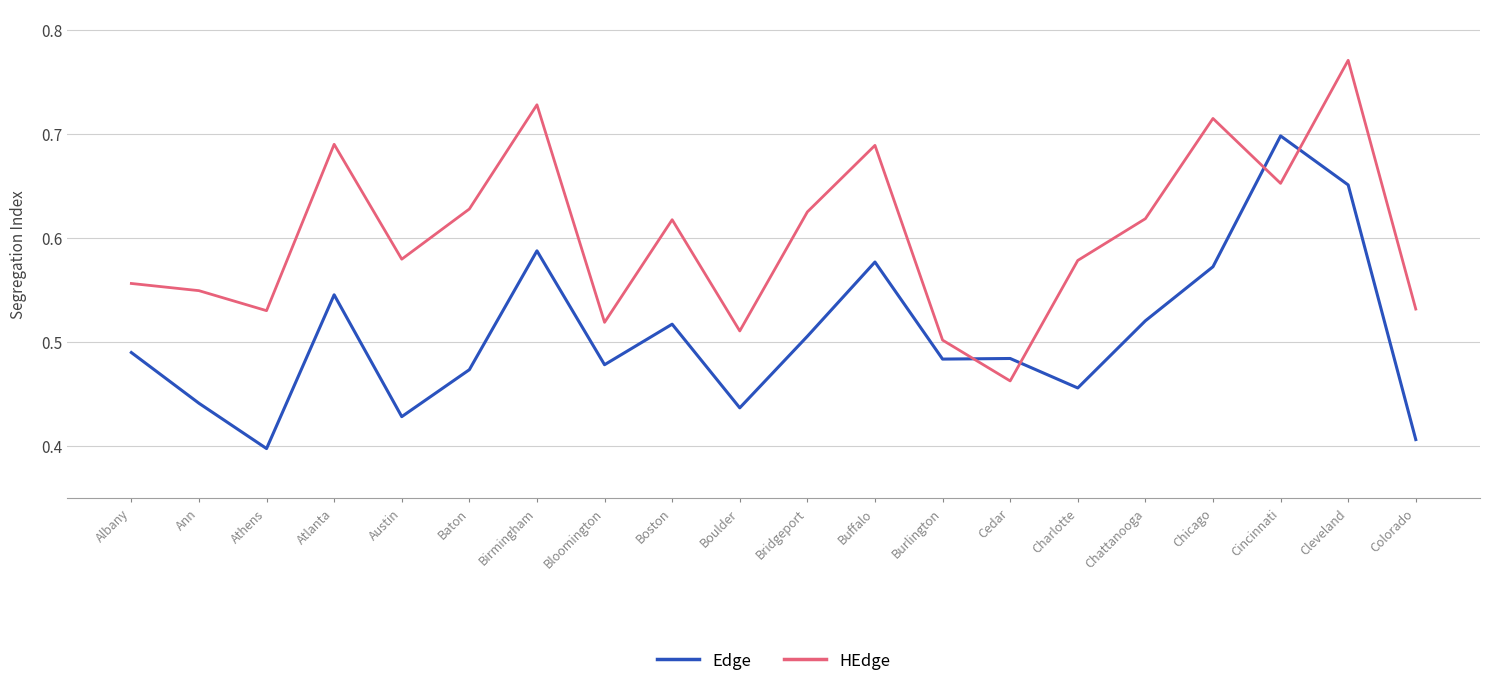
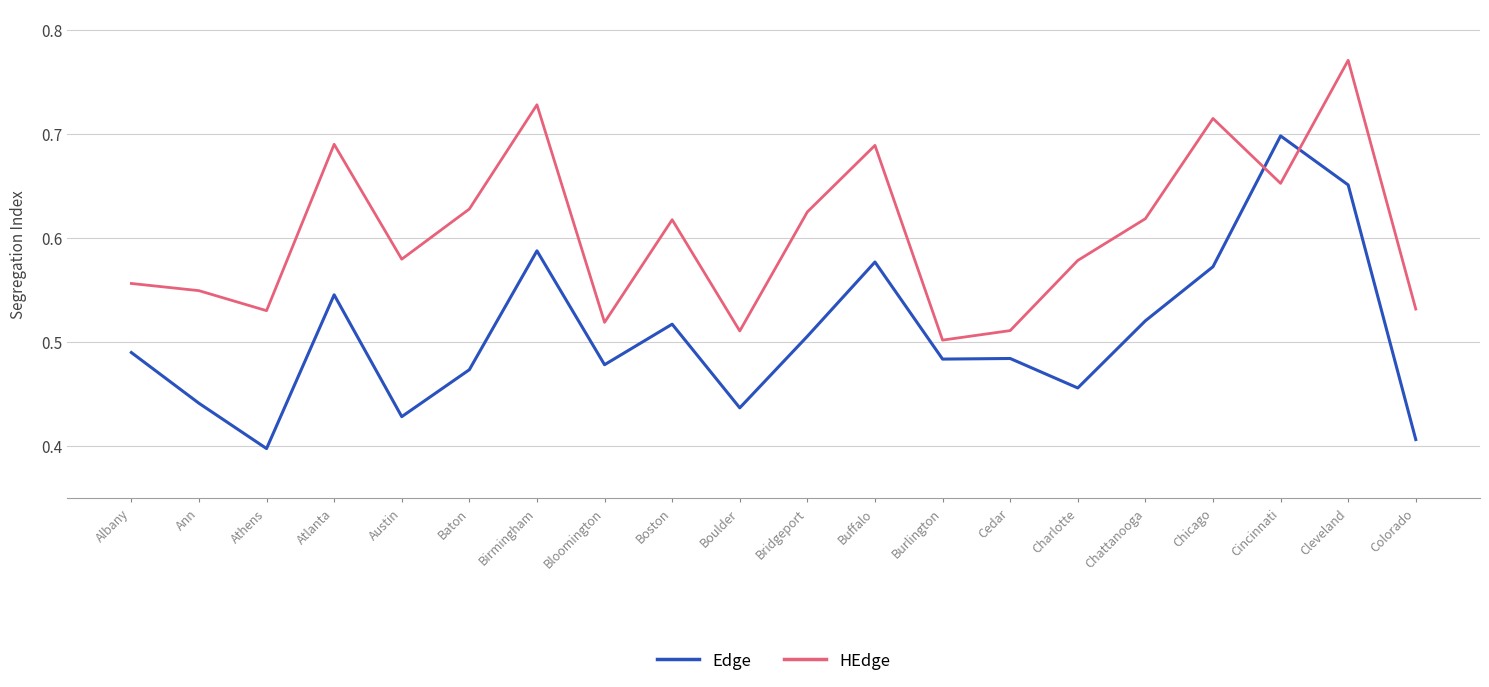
HEdge, Cedar: 0.463 -> 0.511
